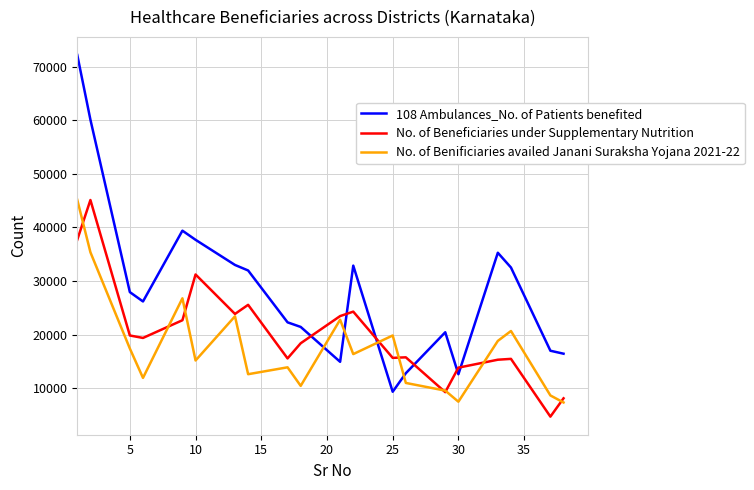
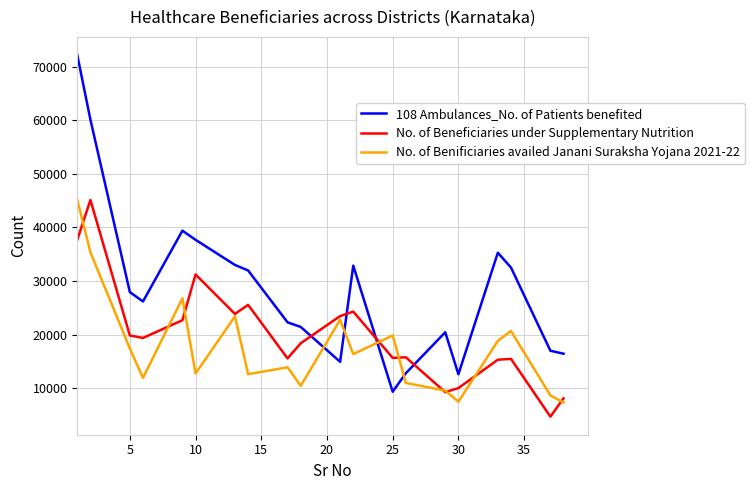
No. of Benificiaries availed Janani Suraksha Yojana 2021-22, 10: 15000 -> 13000
No. of Beneficiaries under Supplementary Nutrition, 30: 14000 -> 10000
